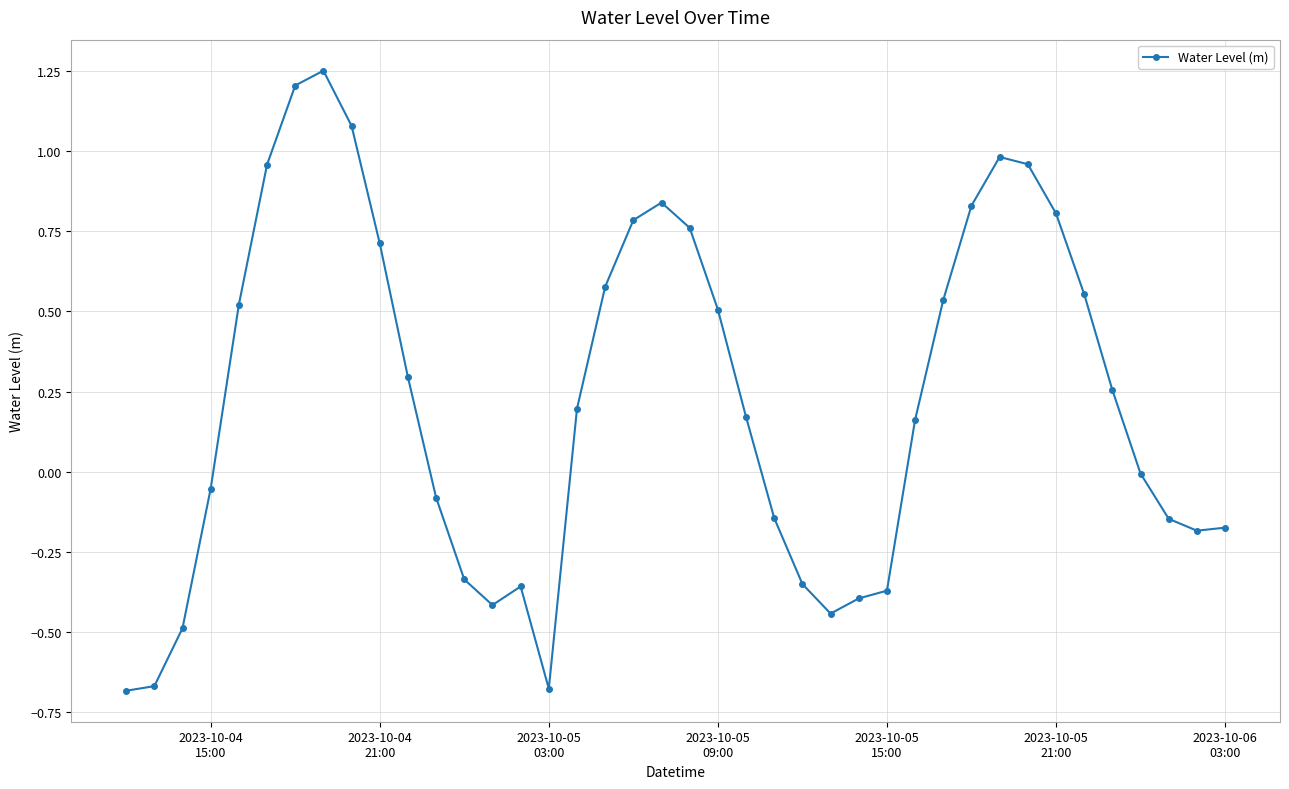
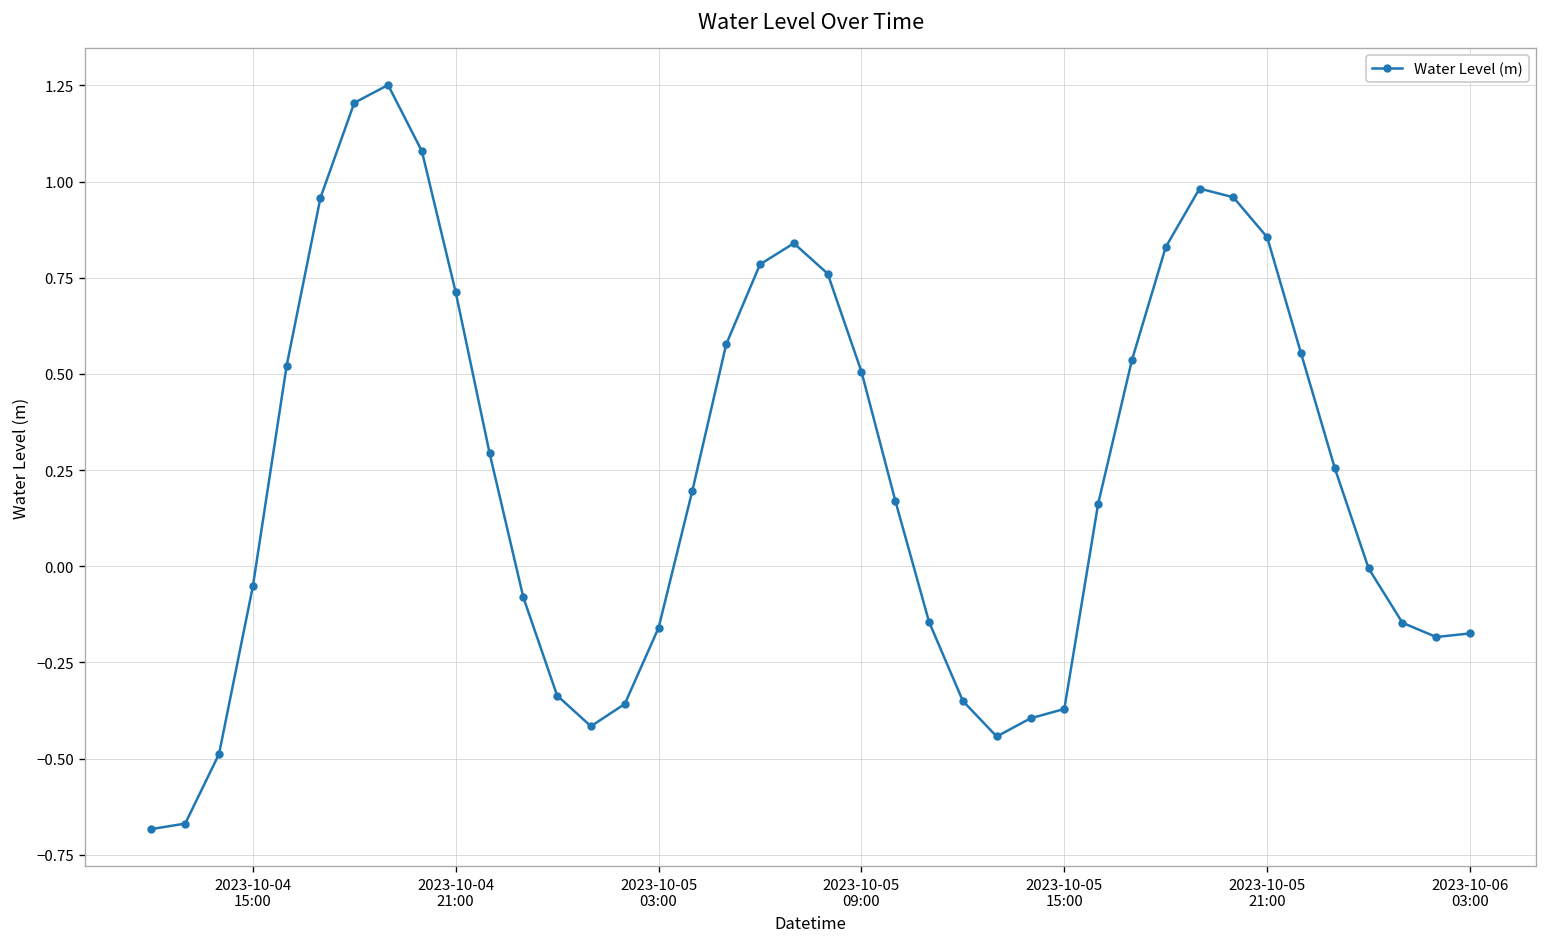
2023-10-05 03:00: -0.68 -> -0.16
2023-10-05 21:00: 0.81 -> 0.86
